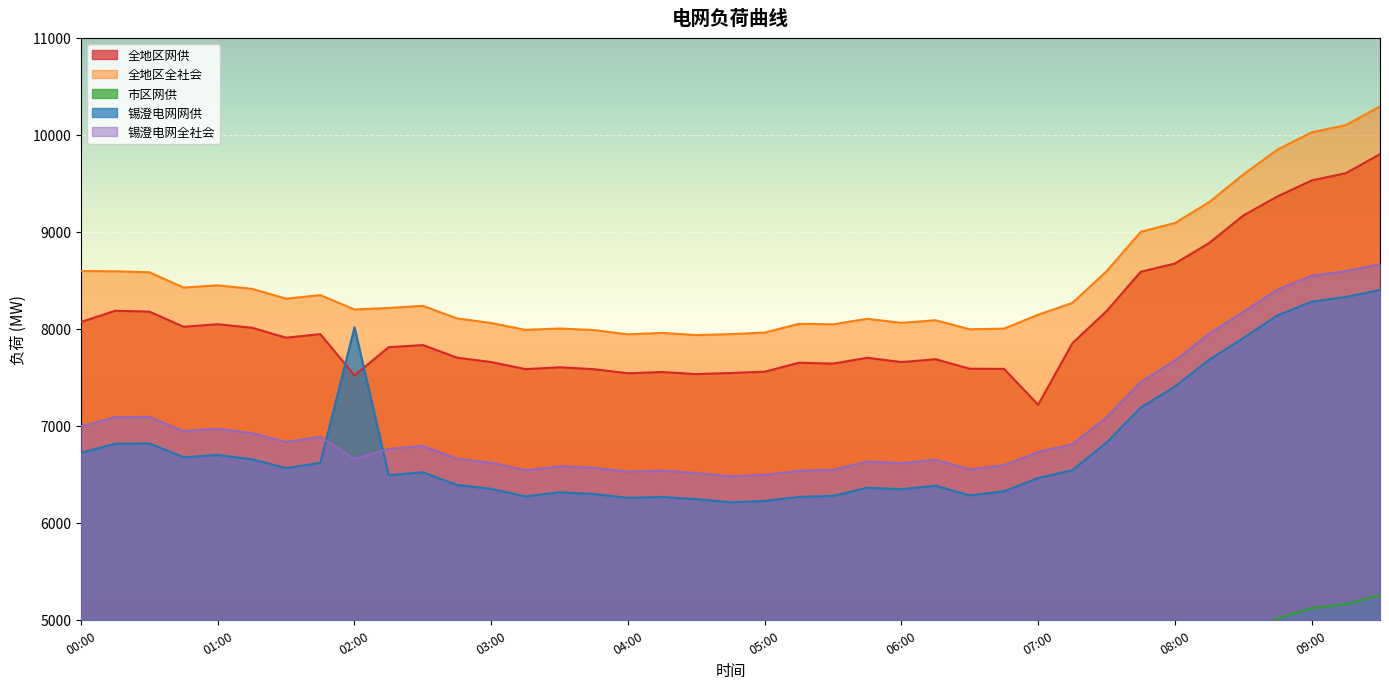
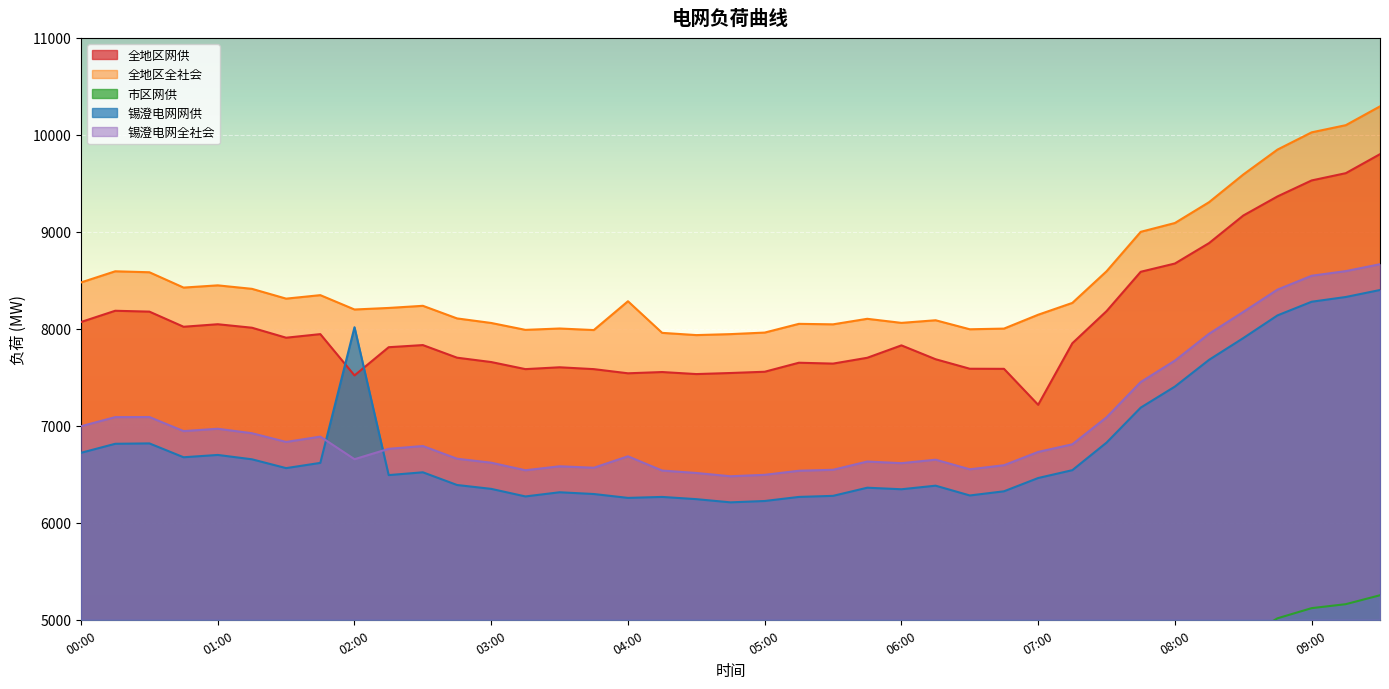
全地区全社会, 00:00: 8600 -> 8500
全地区全社会, 04:00: 7900 -> 8300
锡澄电网全社会, 04:00: 6500 -> 6700
全地区网供, 06:00: 7700 -> 7800
